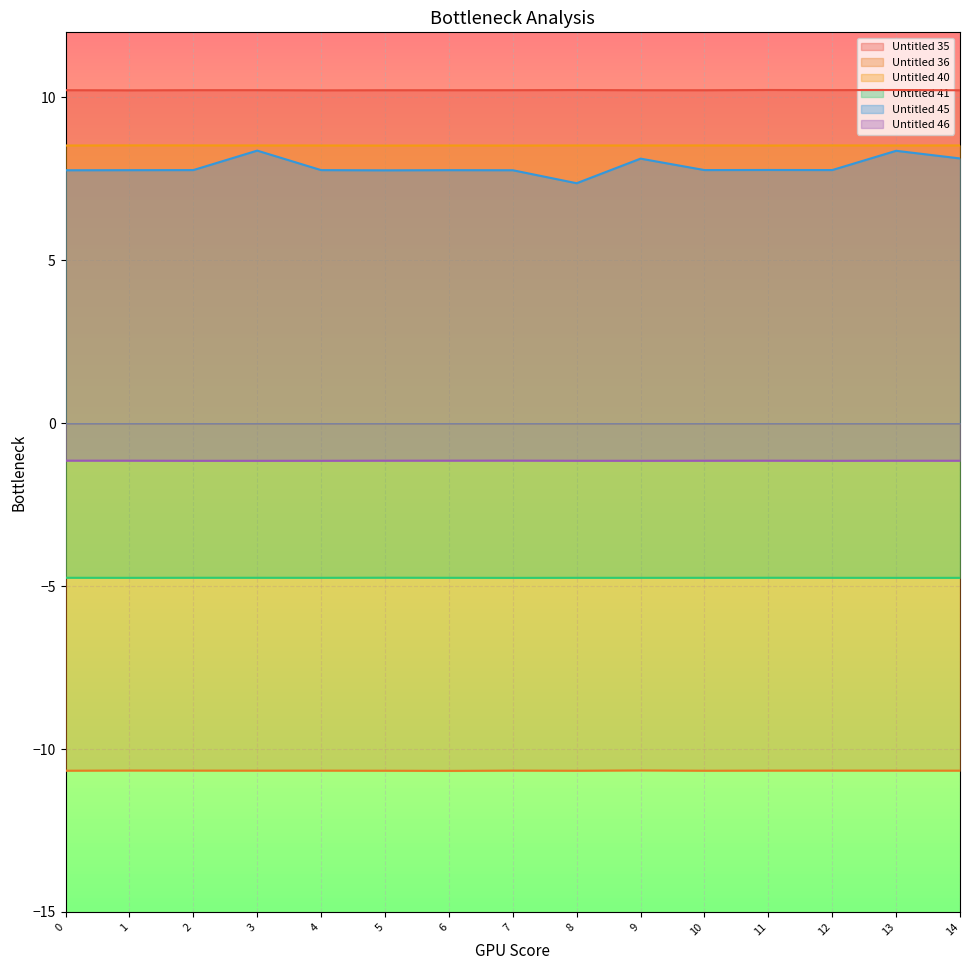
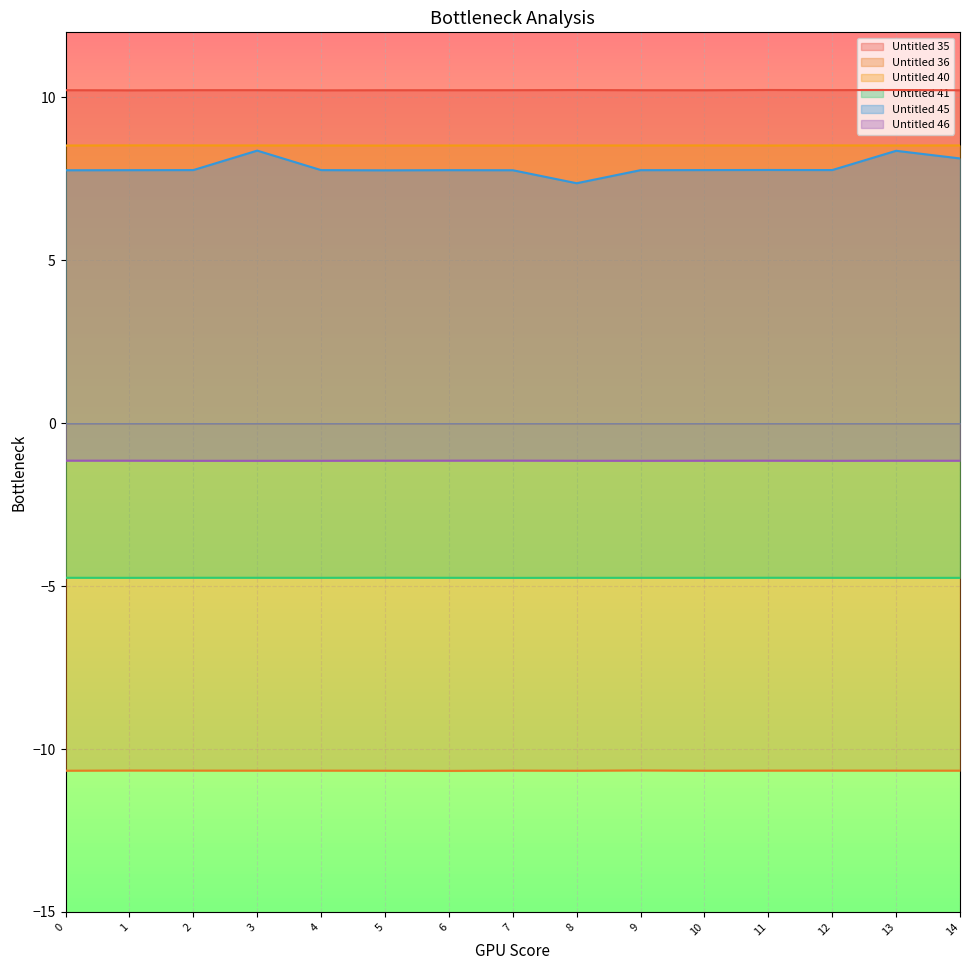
Untitled 45, 9: 8.1 -> 7.8
